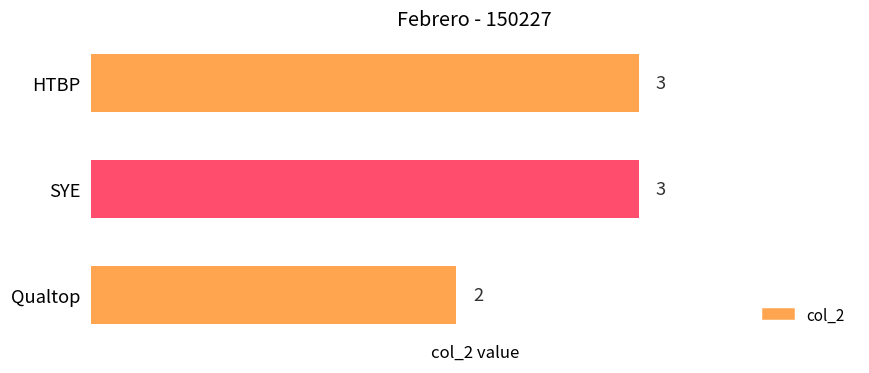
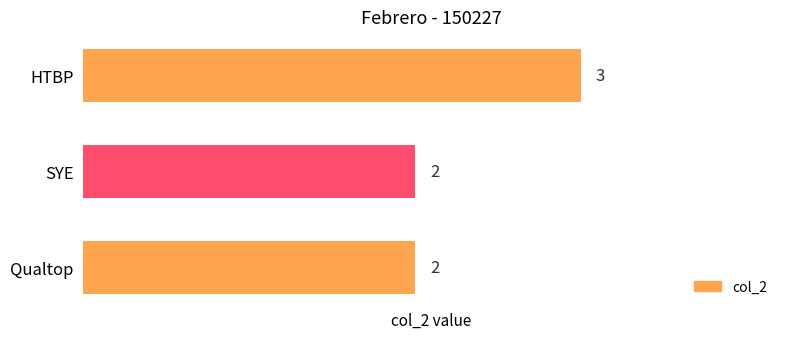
SYE: 3 -> 2
